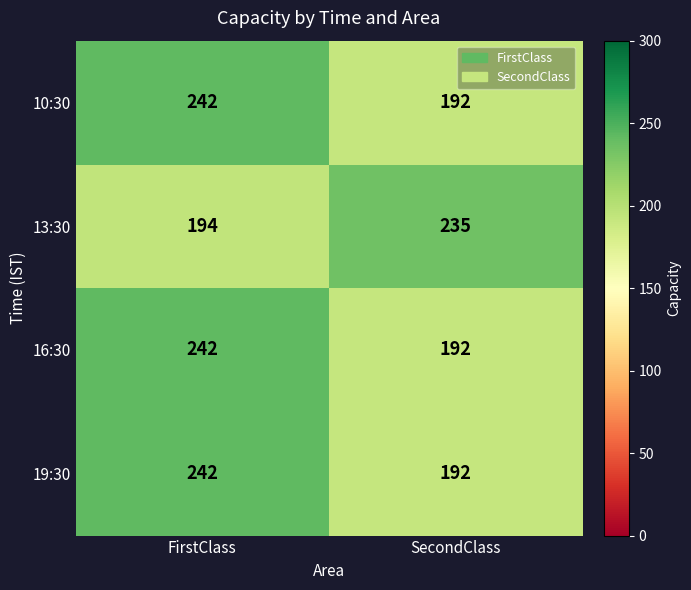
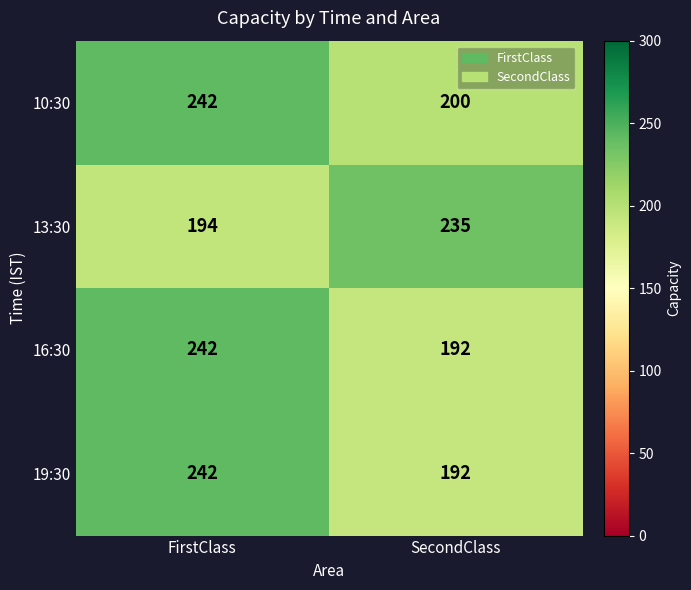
10:30, SecondClass: 192 -> 200
